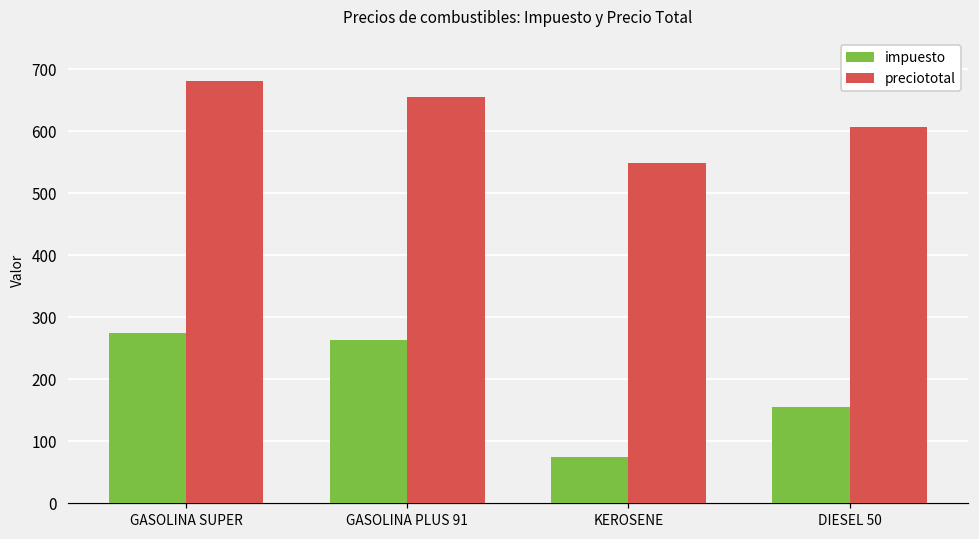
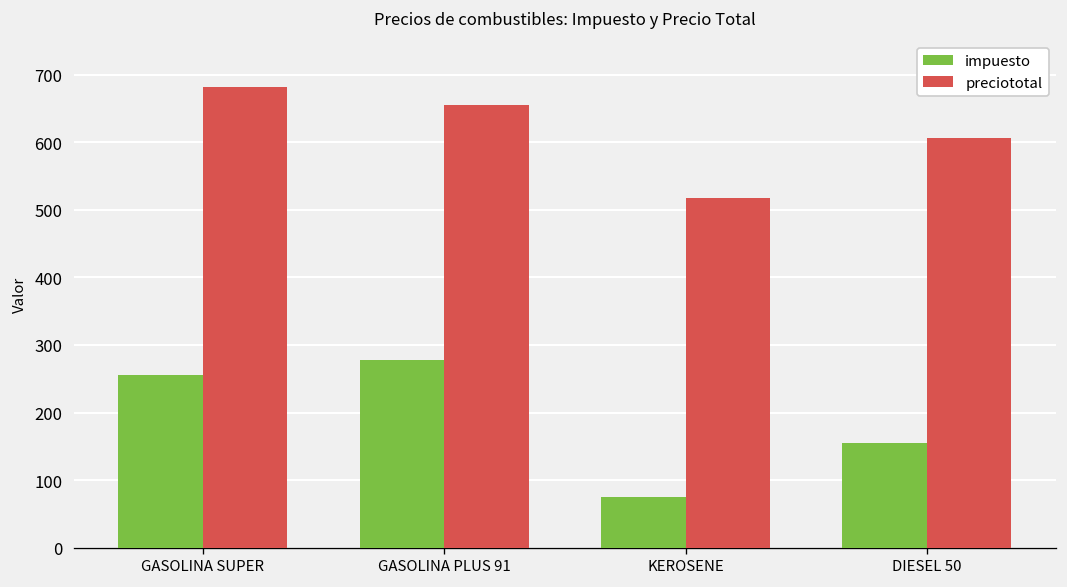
impuesto, GASOLINA SUPER: 280 -> 260
impuesto, GASOLINA PLUS 91: 260 -> 280
preciototal, KEROSENE: 550 -> 520
